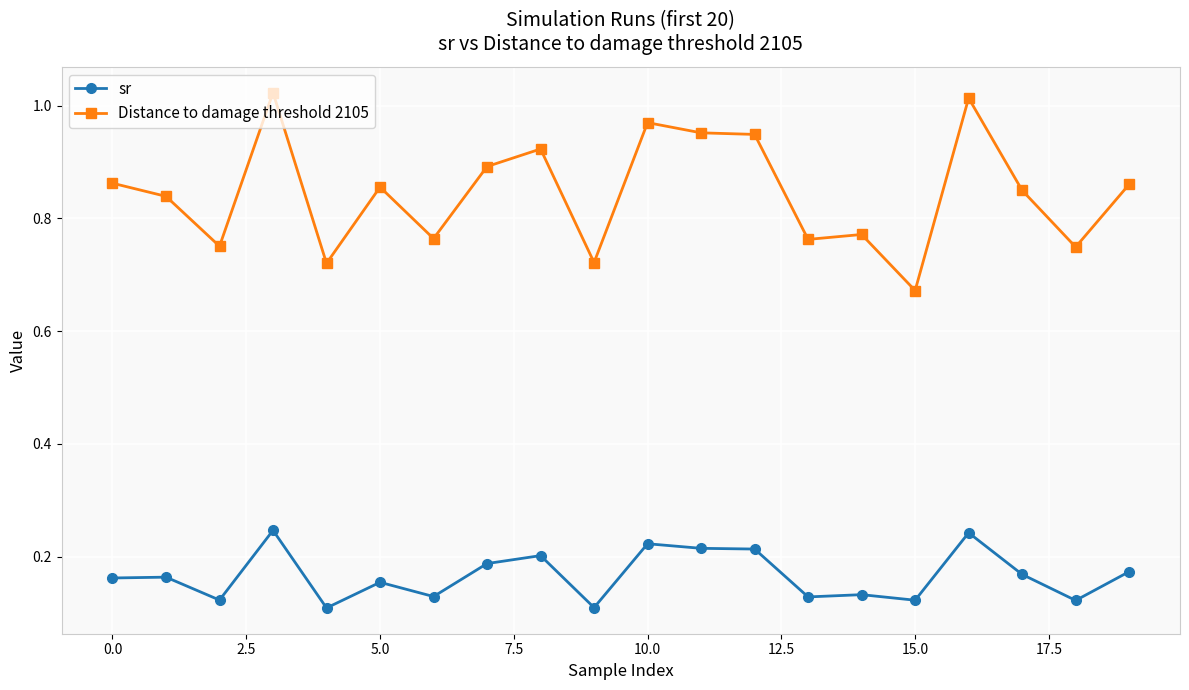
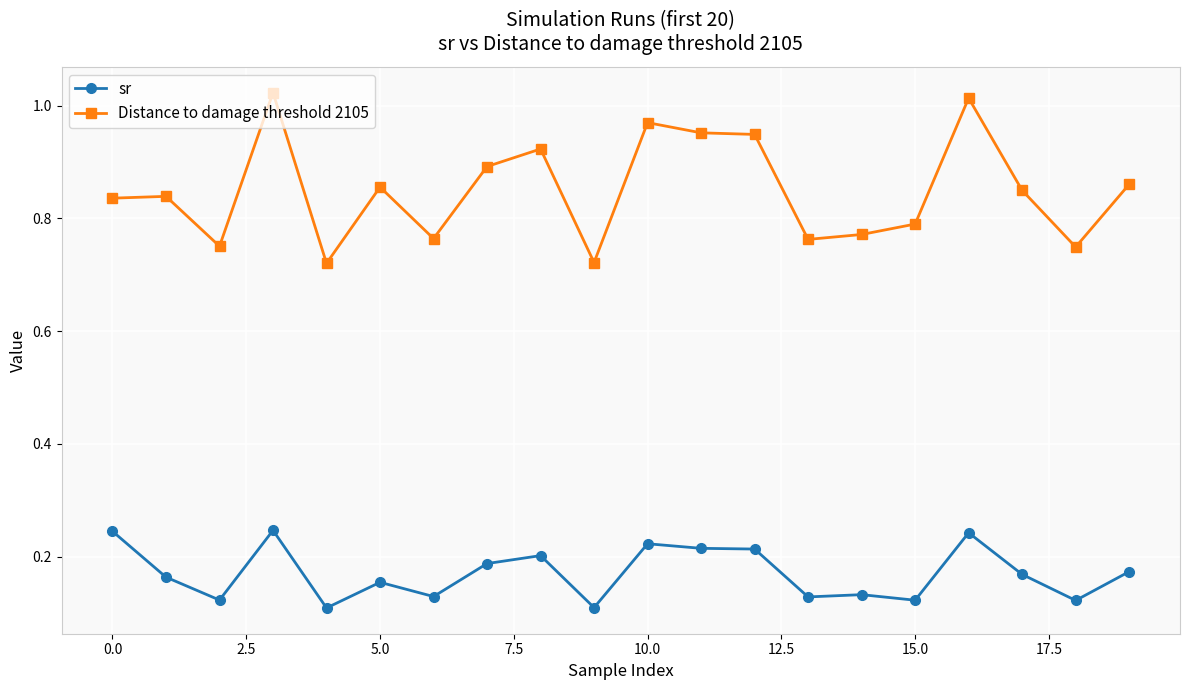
sr, 0.0: 0.16 -> 0.25
Distance to damage threshold 2105, 0.0: 0.86 -> 0.84
Distance to damage threshold 2105, 15.0: 0.67 -> 0.79
